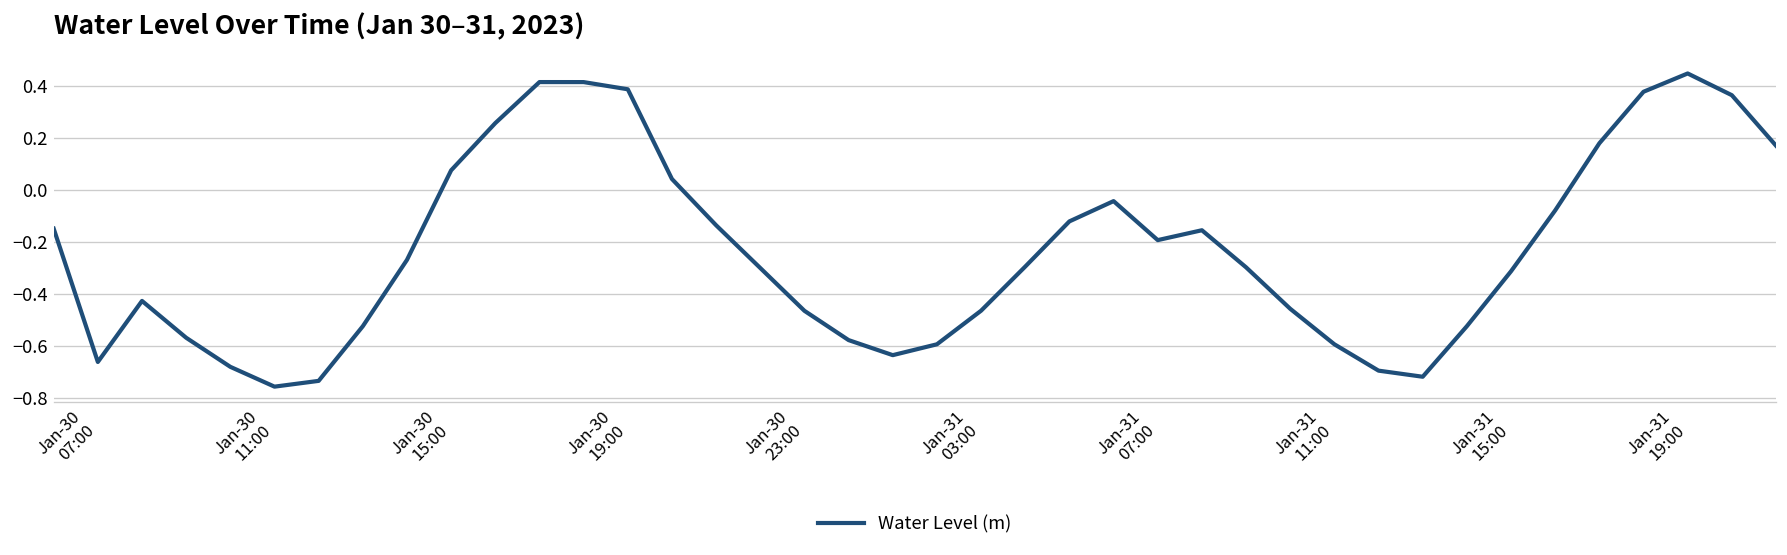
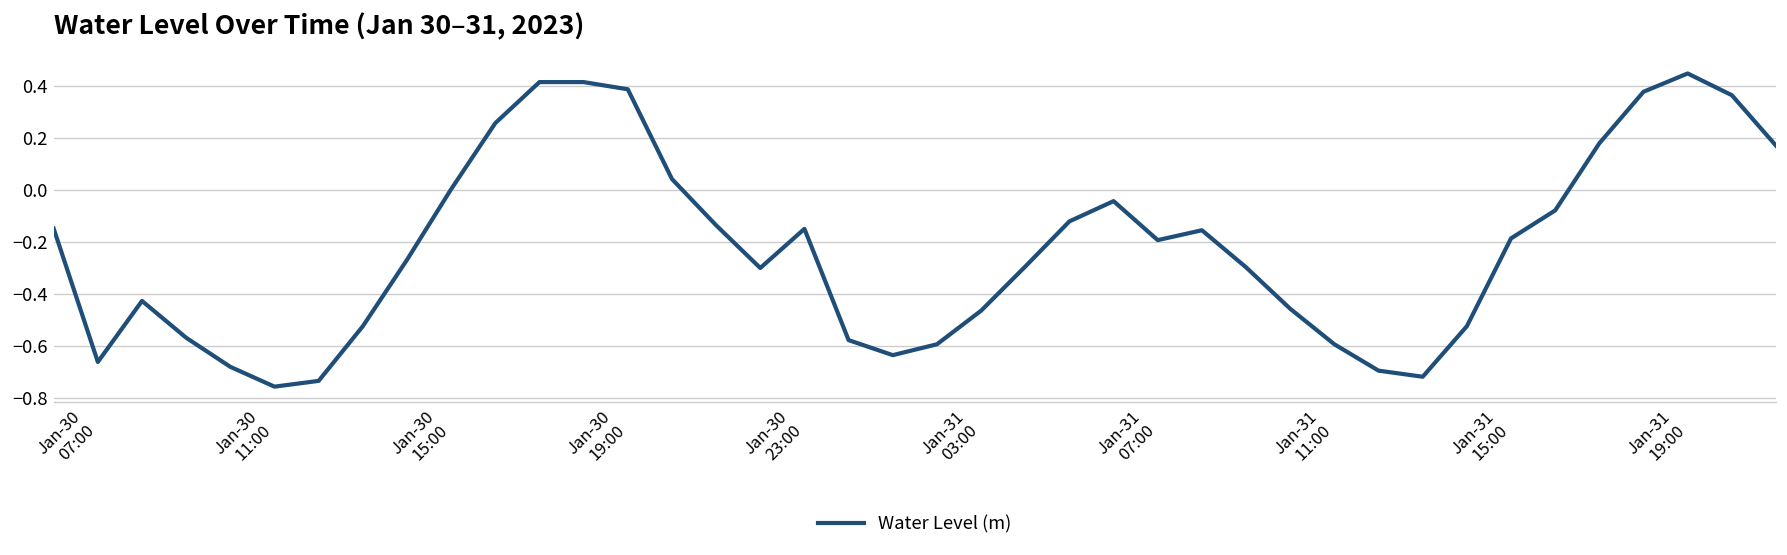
Jan-30 15:00: 0.08 -> 0.00
Jan-30 23:00: -0.47 -> -0.15
Jan-31 15:00: -0.31 -> -0.19
